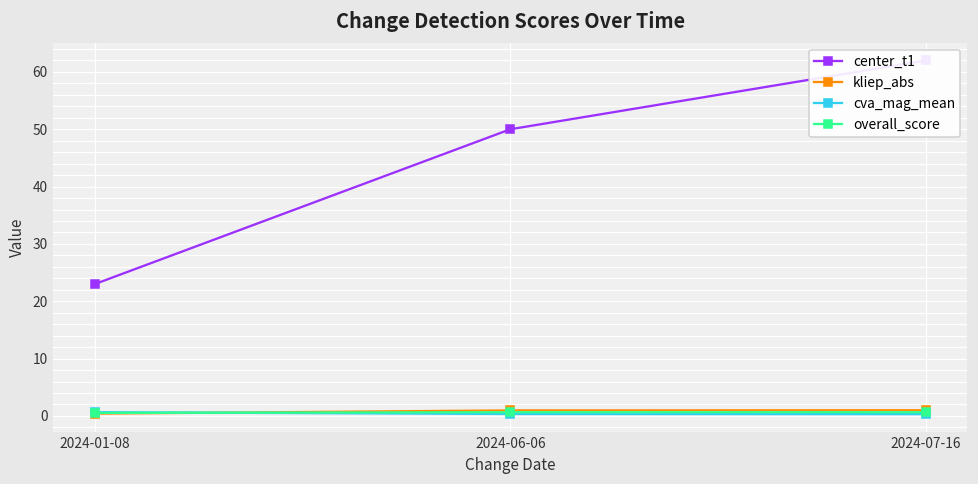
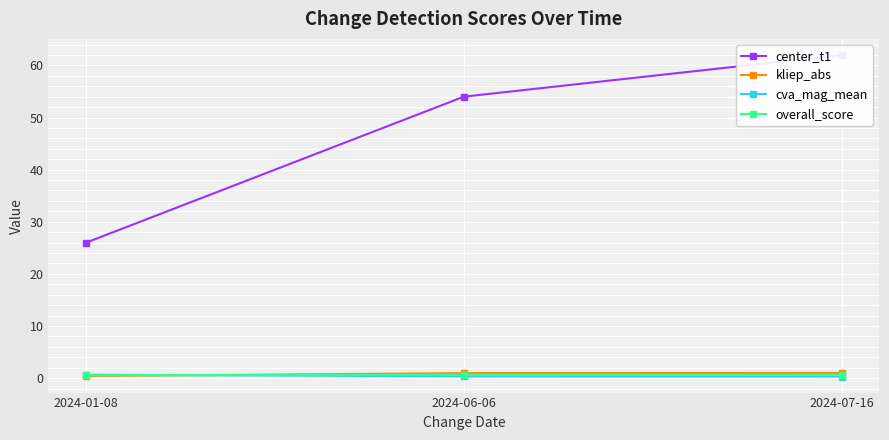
center_t1, 2024-01-08: 23 -> 26
center_t1, 2024-06-06: 50 -> 54
